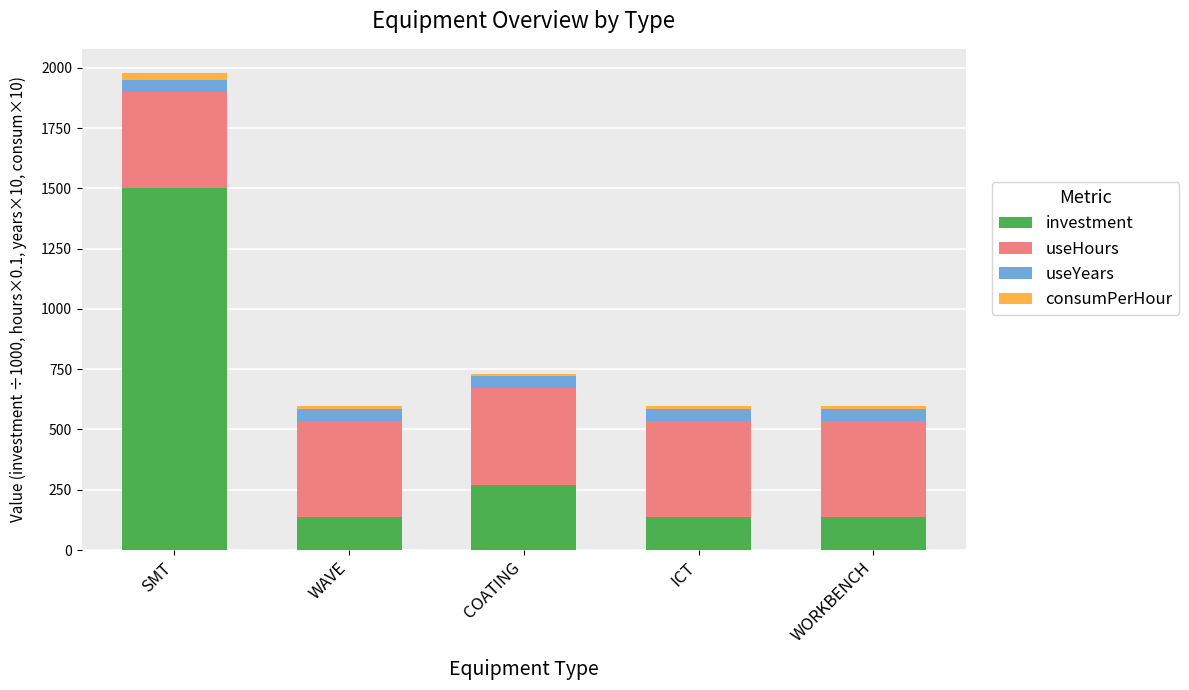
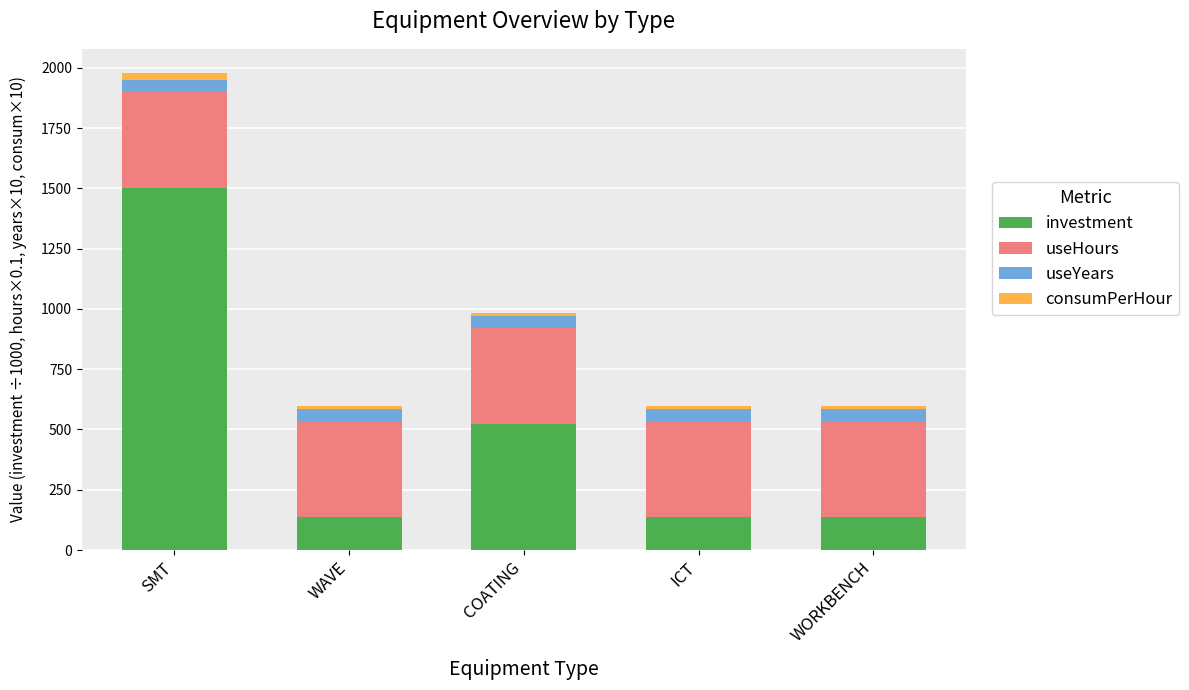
investment, COATING: 270 -> 520
